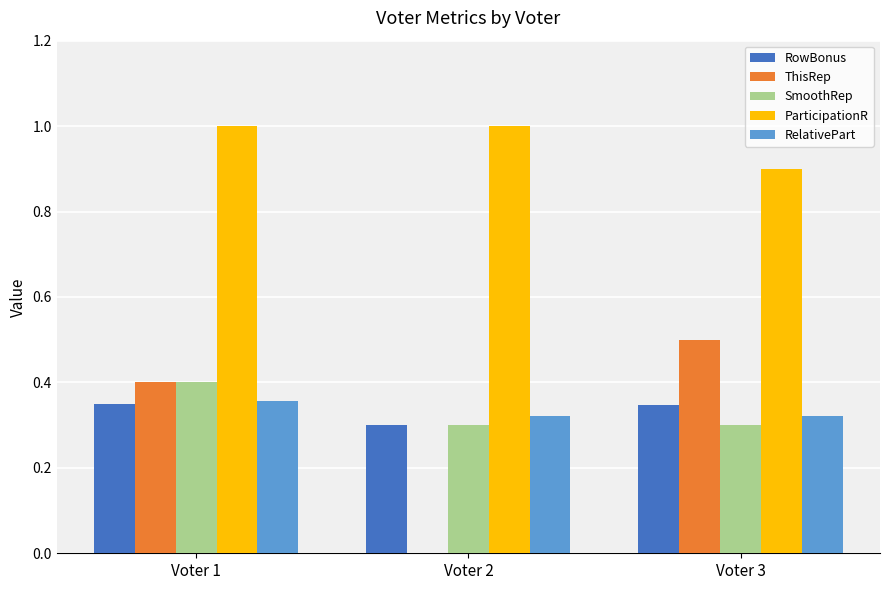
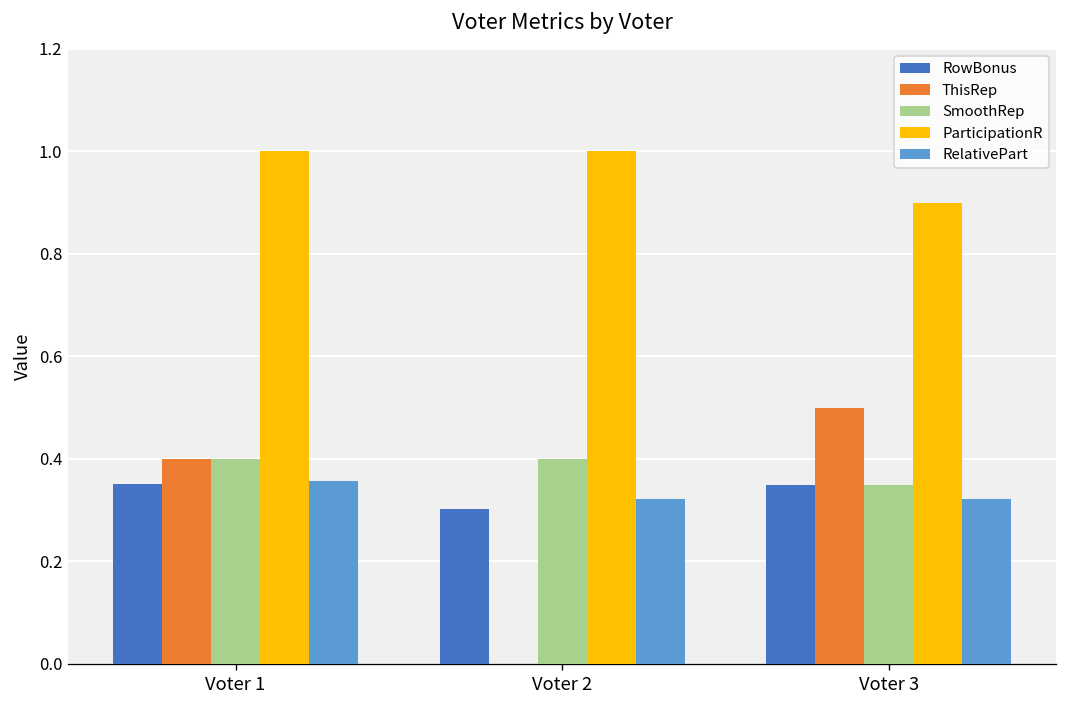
SmoothRep, Voter 2: 0.3 -> 0.4
SmoothRep, Voter 3: 0.30 -> 0.35
